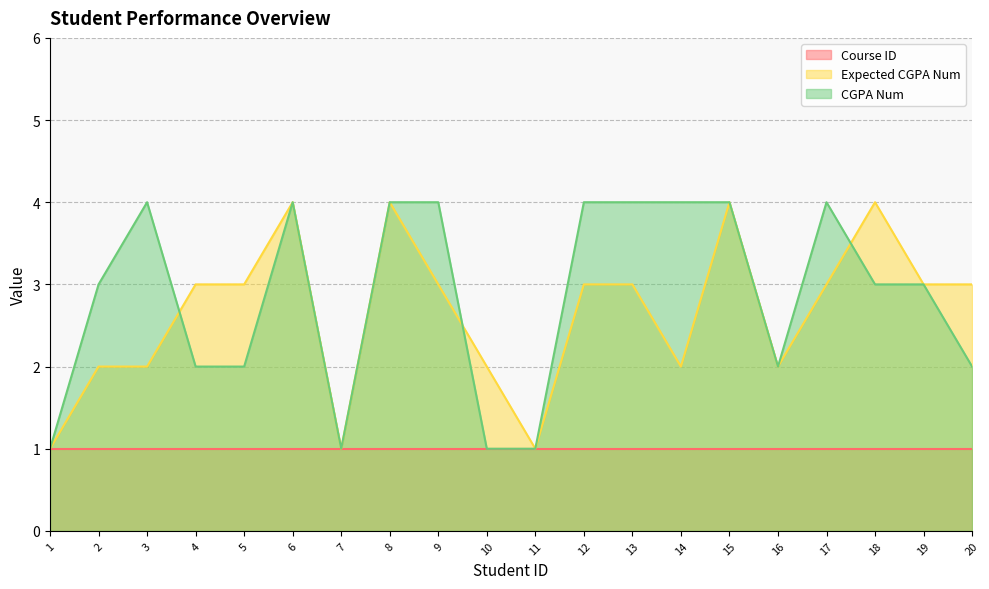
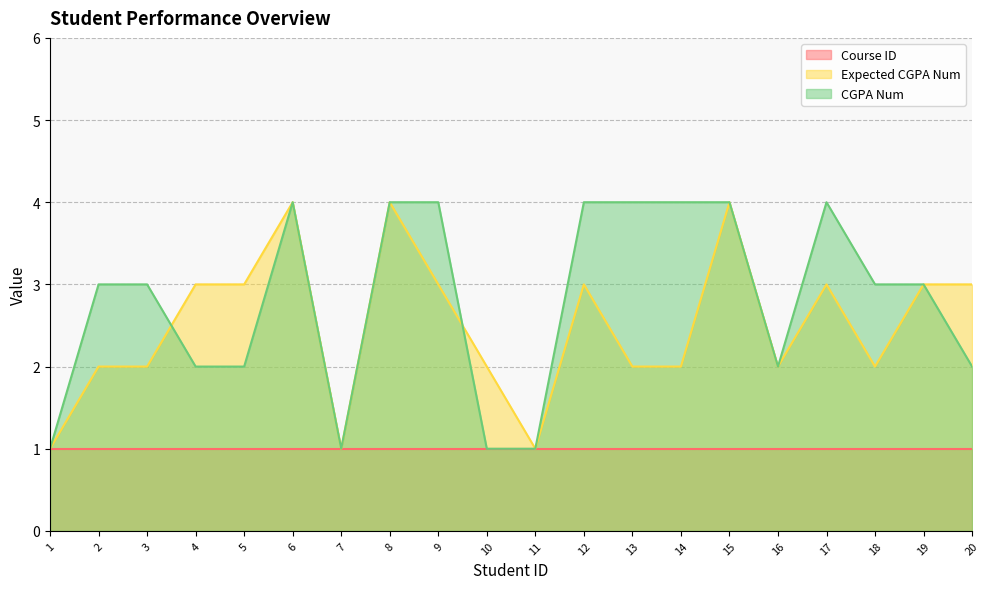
CGPA Num, 3: 4 -> 3
Expected CGPA Num, 13: 3 -> 2
Expected CGPA Num, 18: 4 -> 2
